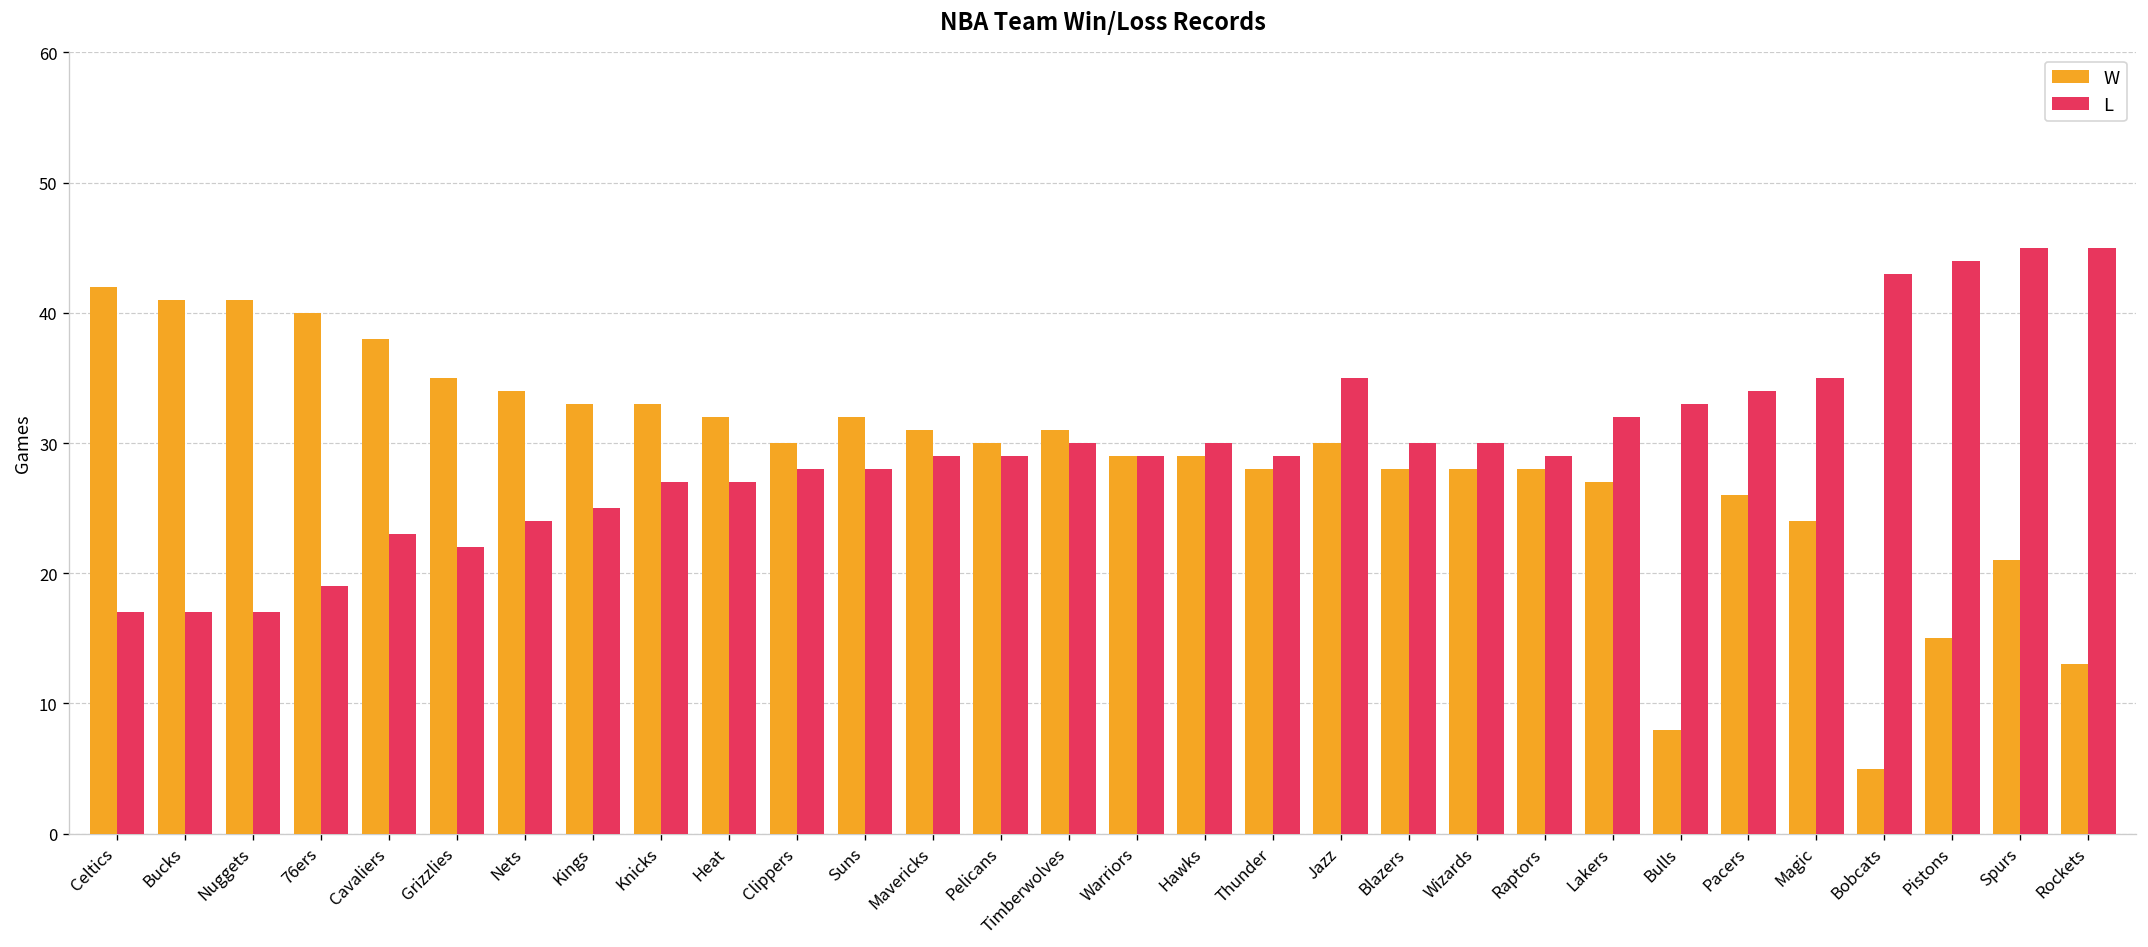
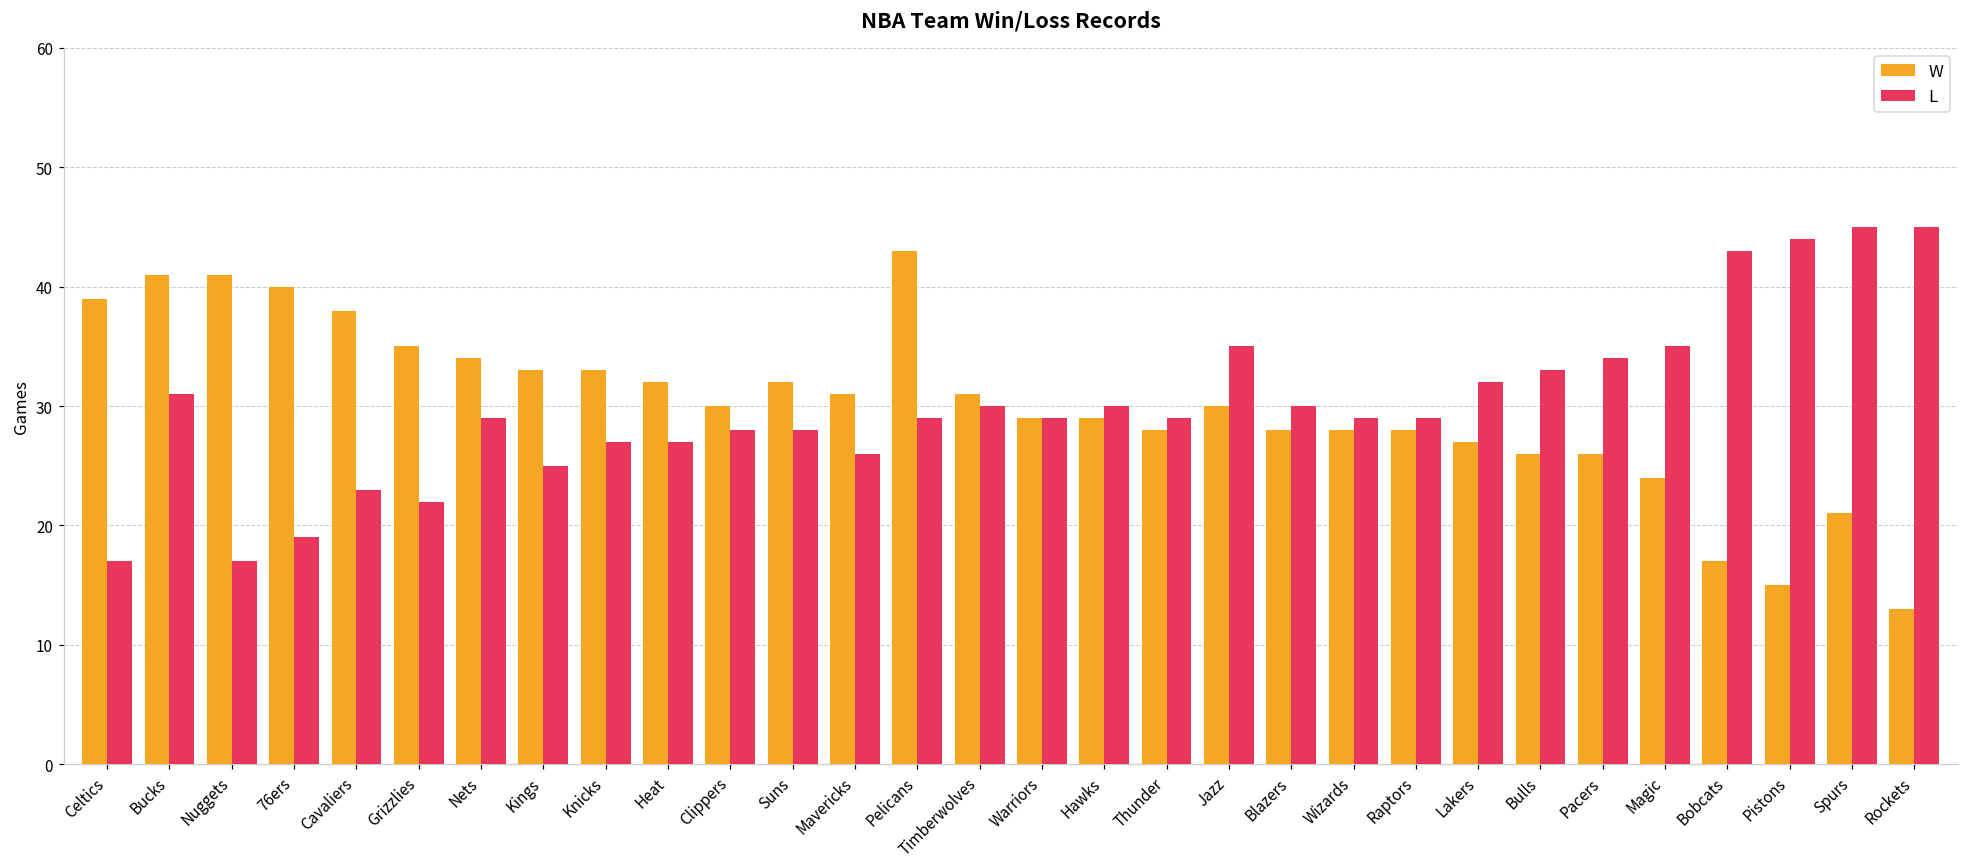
W, Celtics: 42 -> 39
L, Bucks: 17 -> 31
L, Nets: 24 -> 29
L, Mavericks: 29 -> 26
W, Pelicans: 30 -> 43
L, Wizards: 30 -> 29
W, Bulls: 8 -> 26
W, Bobcats: 5 -> 17
